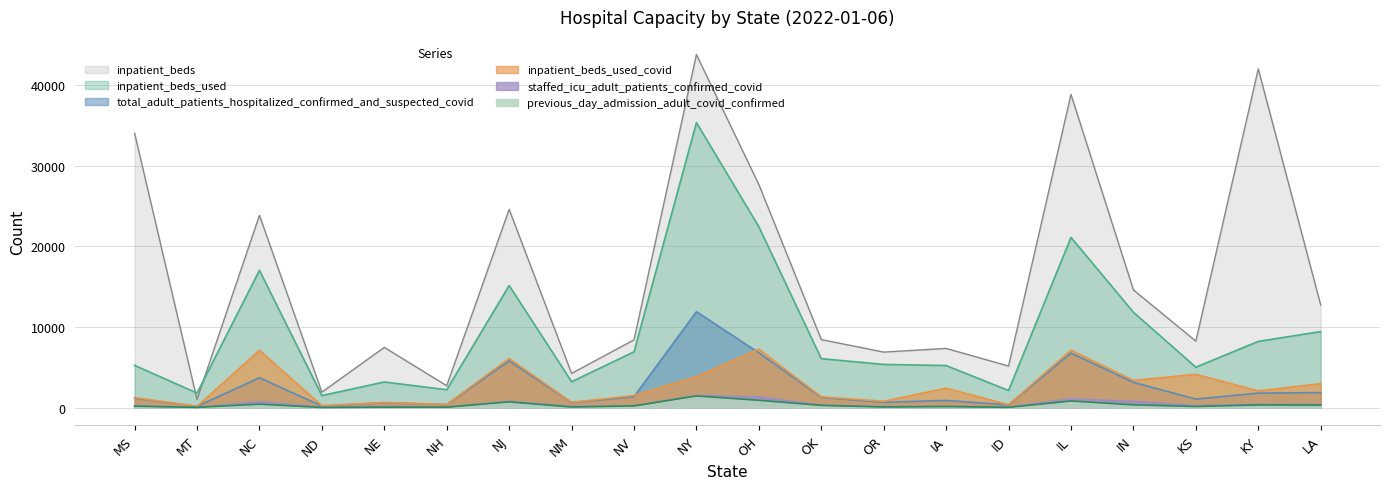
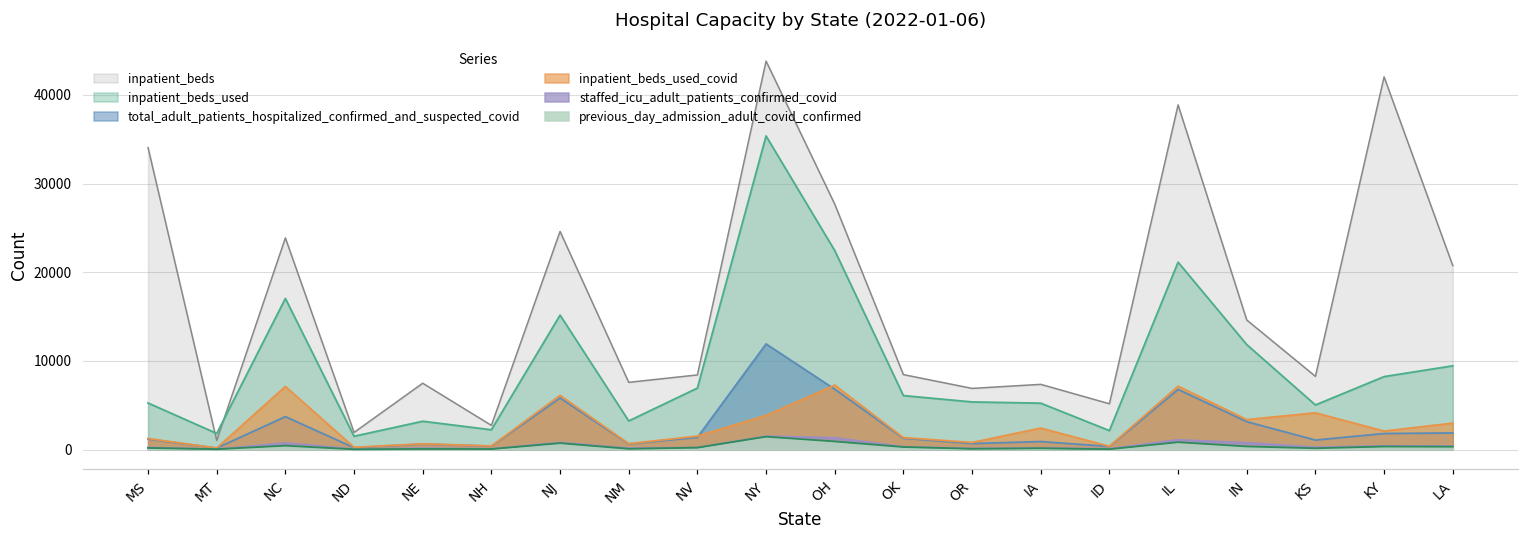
inpatient_beds, NM: 4000 -> 8000
inpatient_beds, LA: 13000 -> 21000
